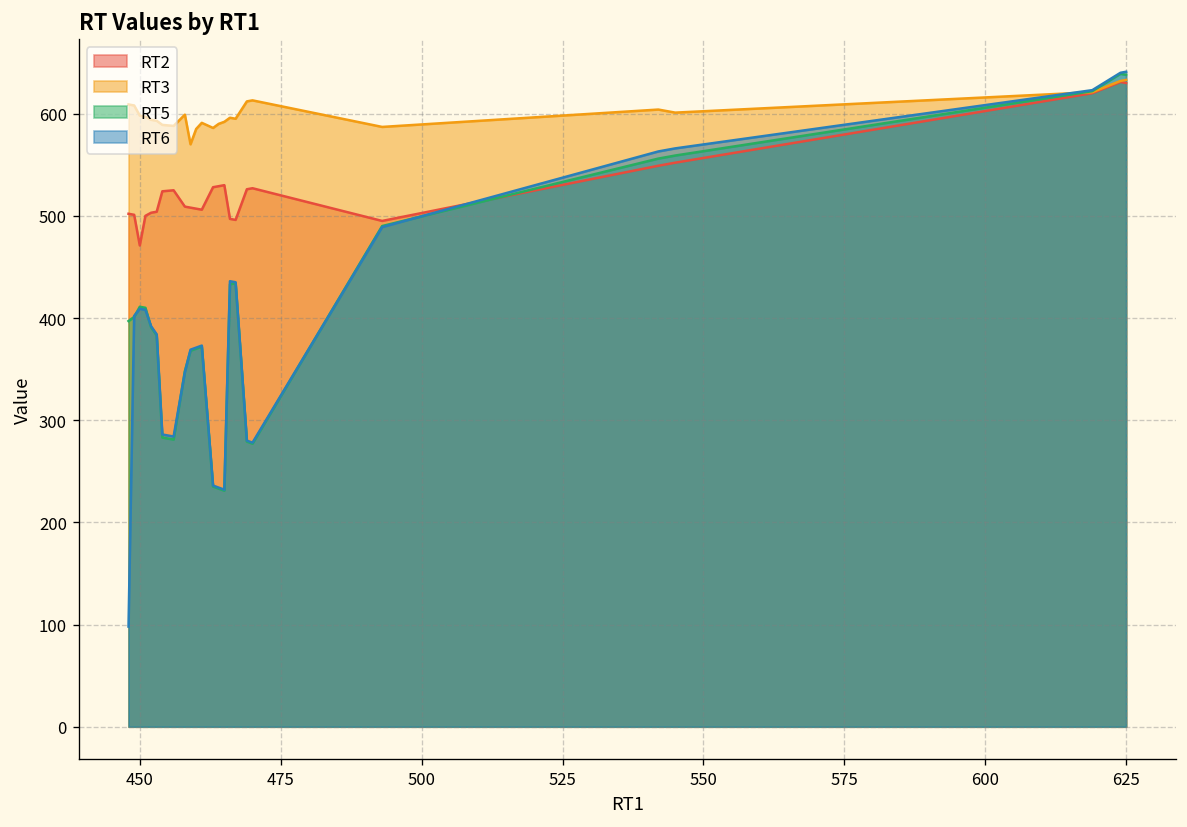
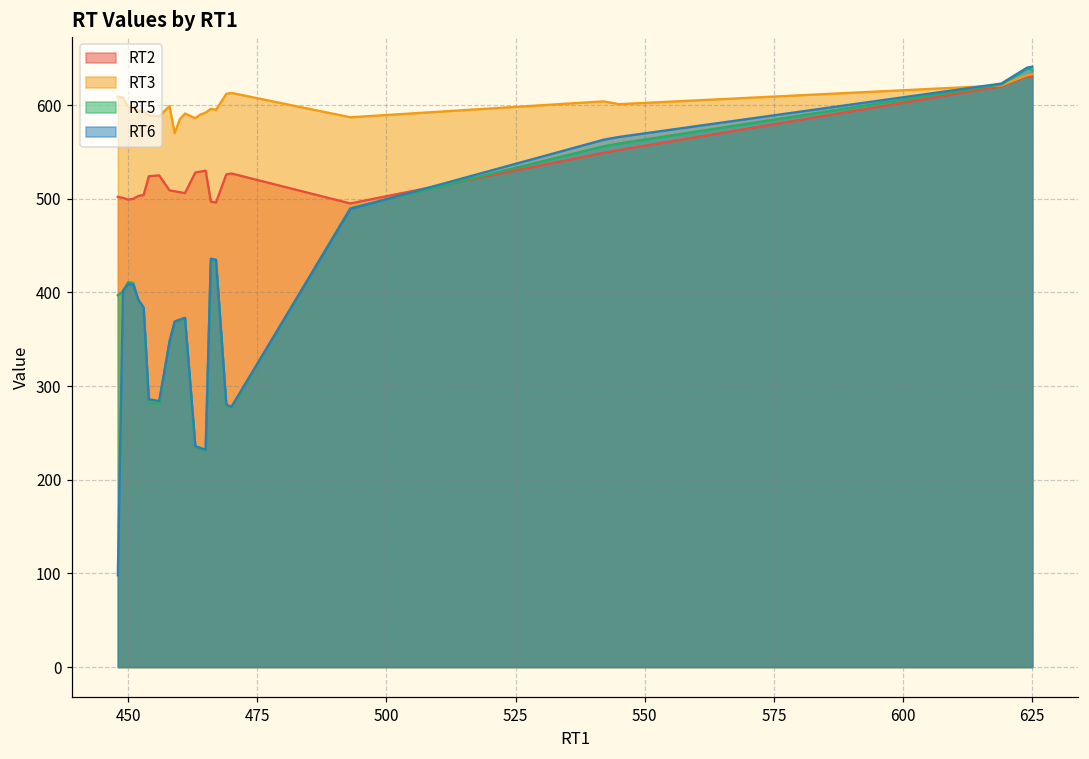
RT2, 450: 470 -> 500
